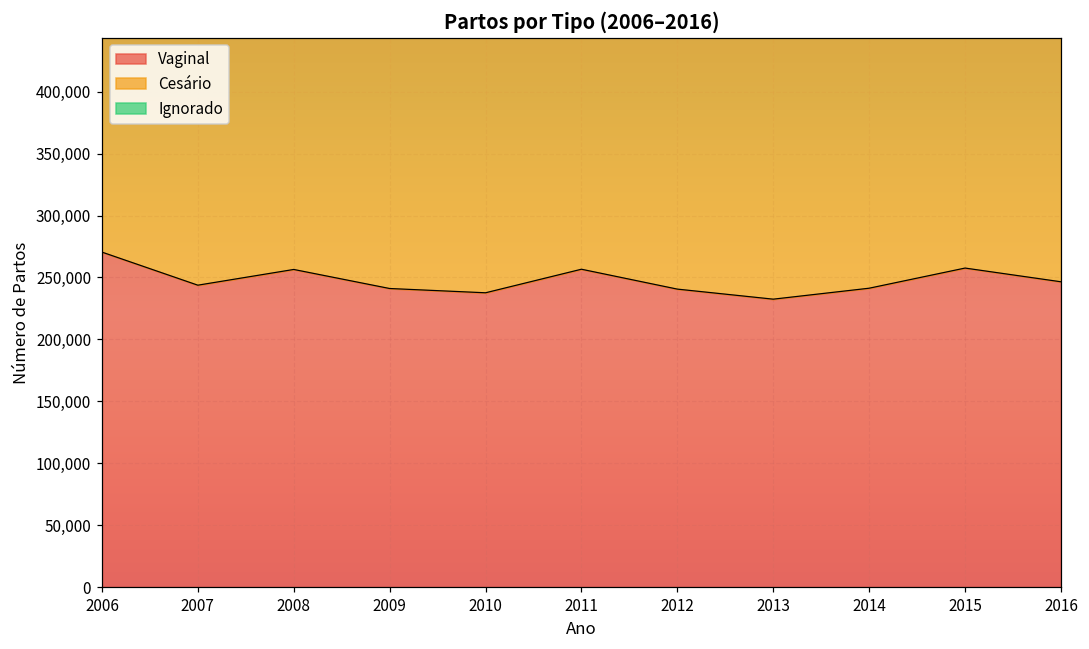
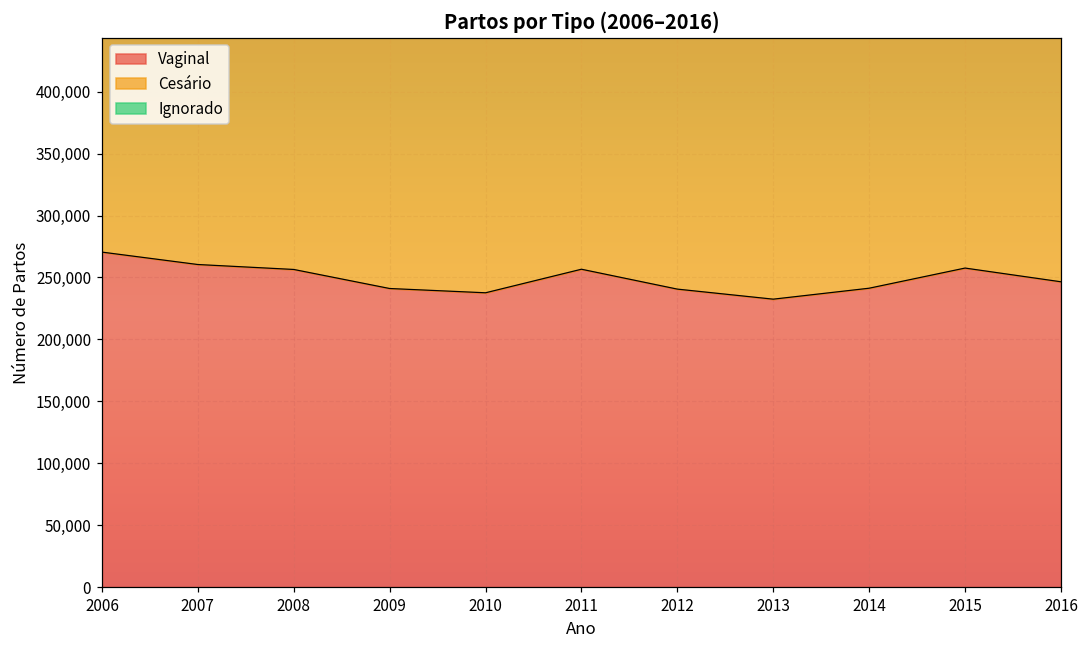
Vaginal, 2007: 244,000 -> 260,000
